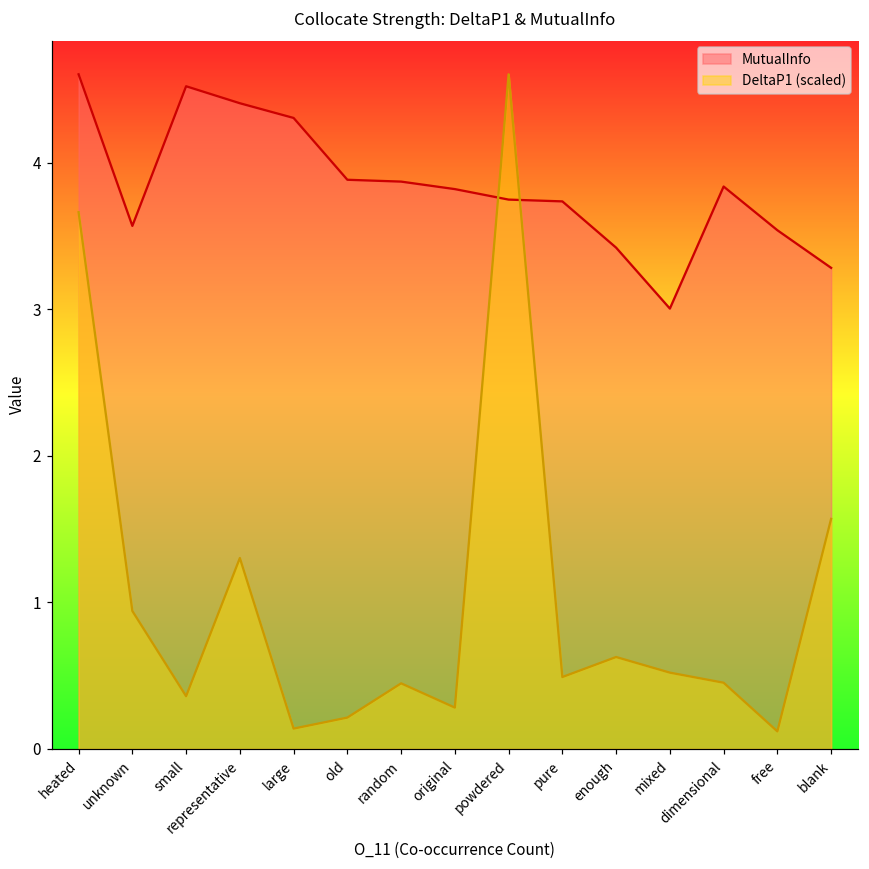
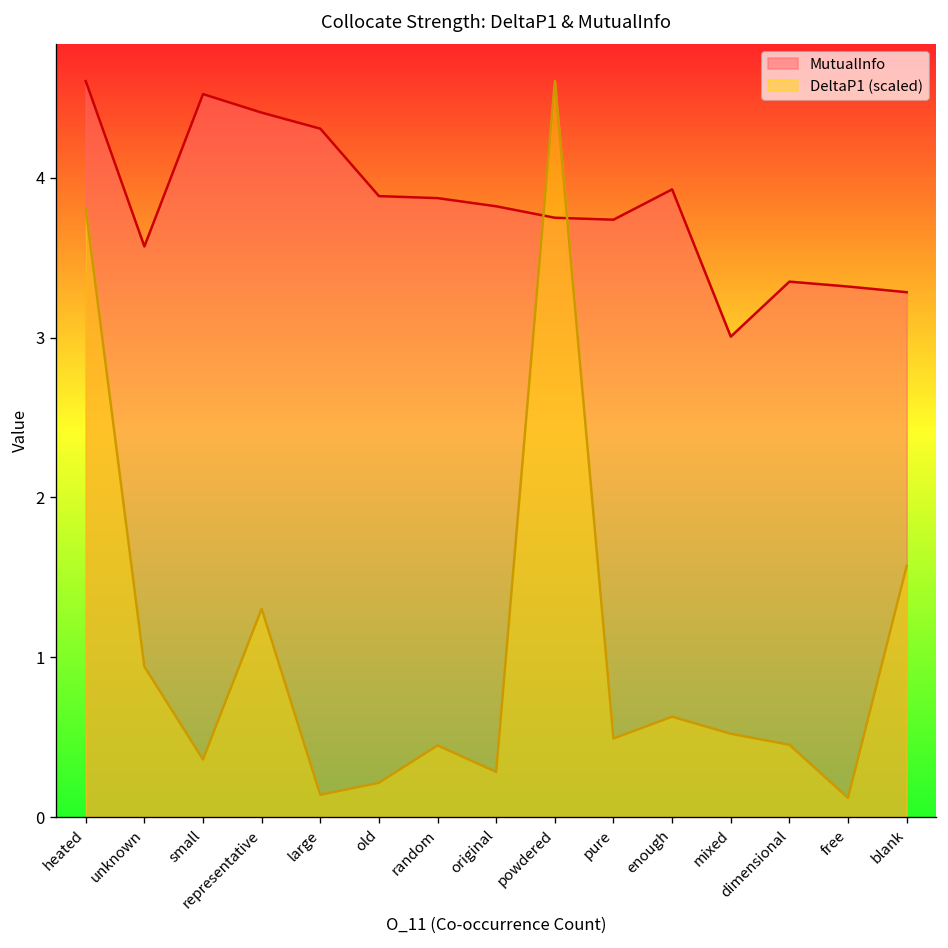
DeltaP1 (scaled), heated: 3.66 -> 3.81
MutualInfo, enough: 3.42 -> 3.93
MutualInfo, dimensional: 3.84 -> 3.35
MutualInfo, free: 3.54 -> 3.32
